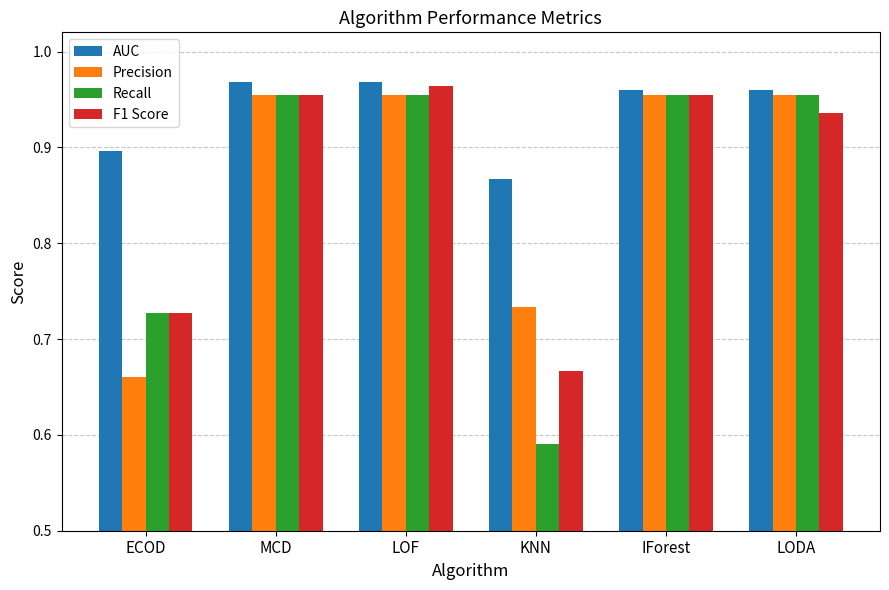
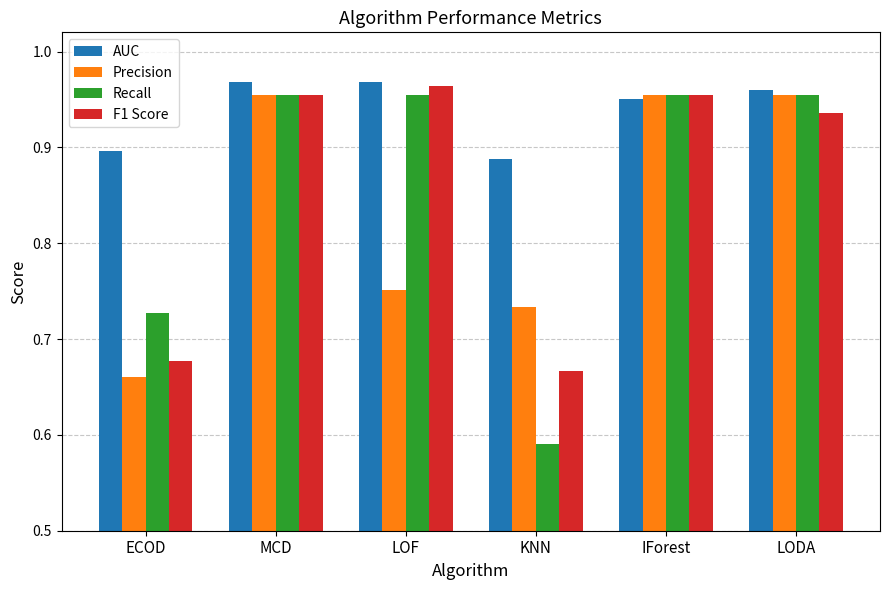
F1 Score, ECOD: 0.73 -> 0.68
Precision, LOF: 0.95 -> 0.75
AUC, KNN: 0.87 -> 0.89
AUC, IForest: 0.96 -> 0.95
